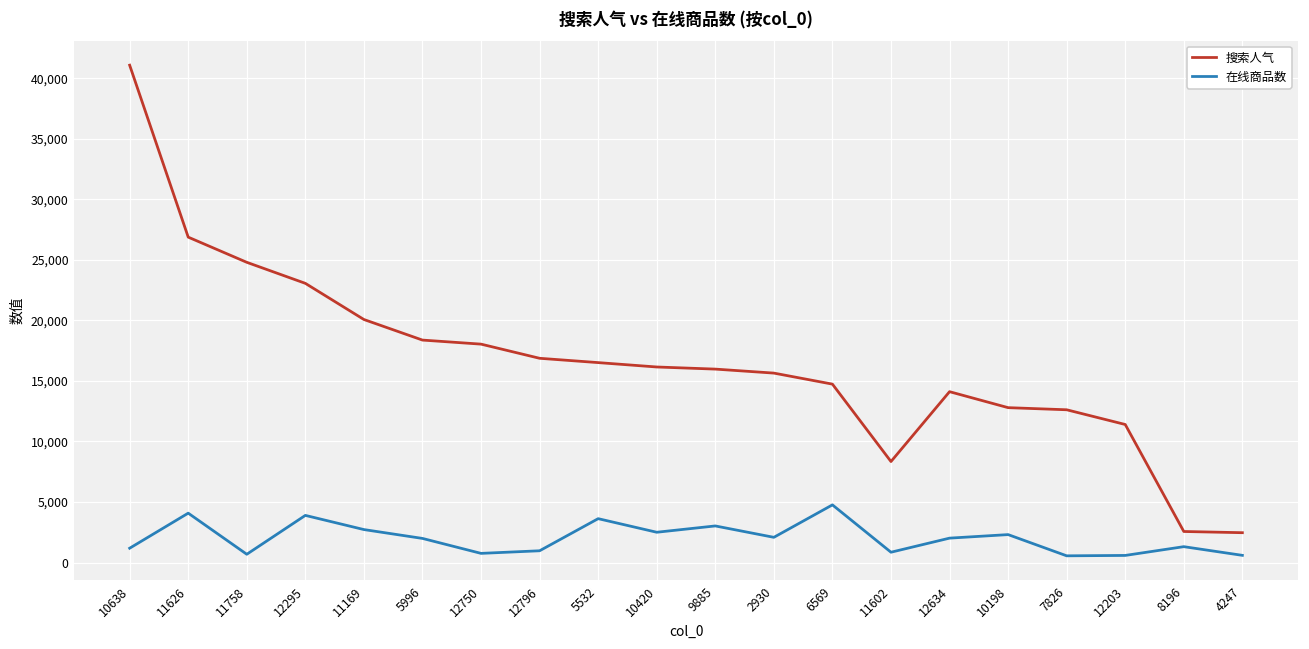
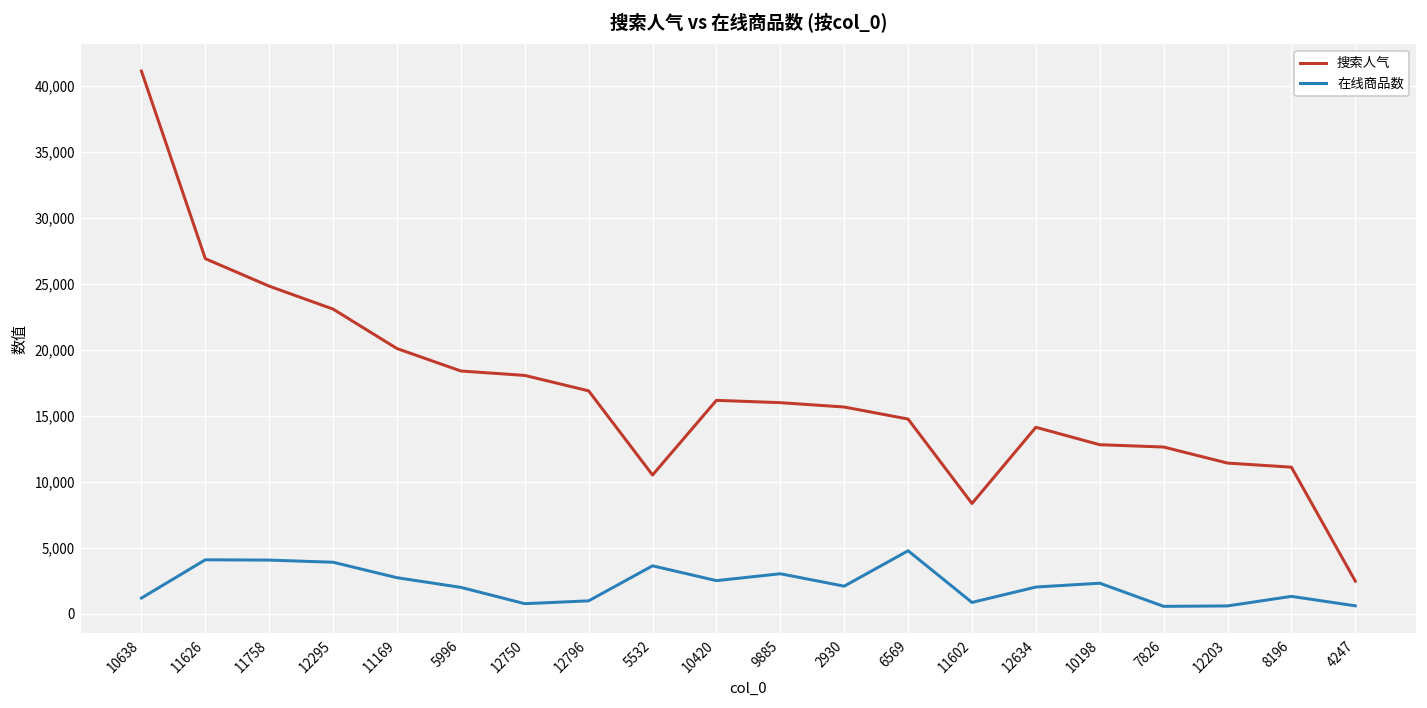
在线商品数, 11758: 700 -> 4,100
搜索人气, 5532: 16,500 -> 10,500
搜索人气, 8196: 2,600 -> 11,100
